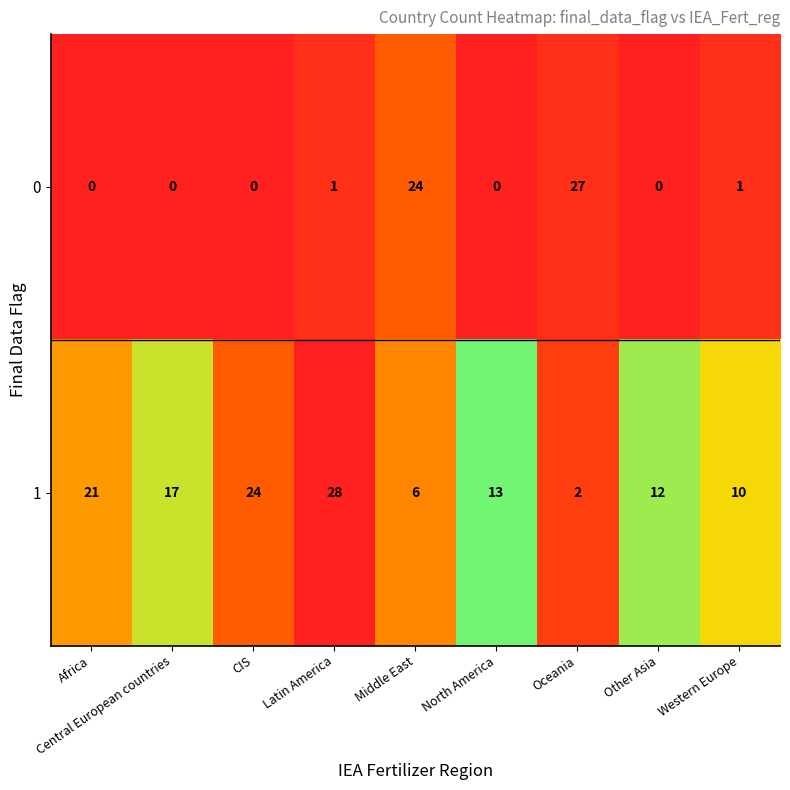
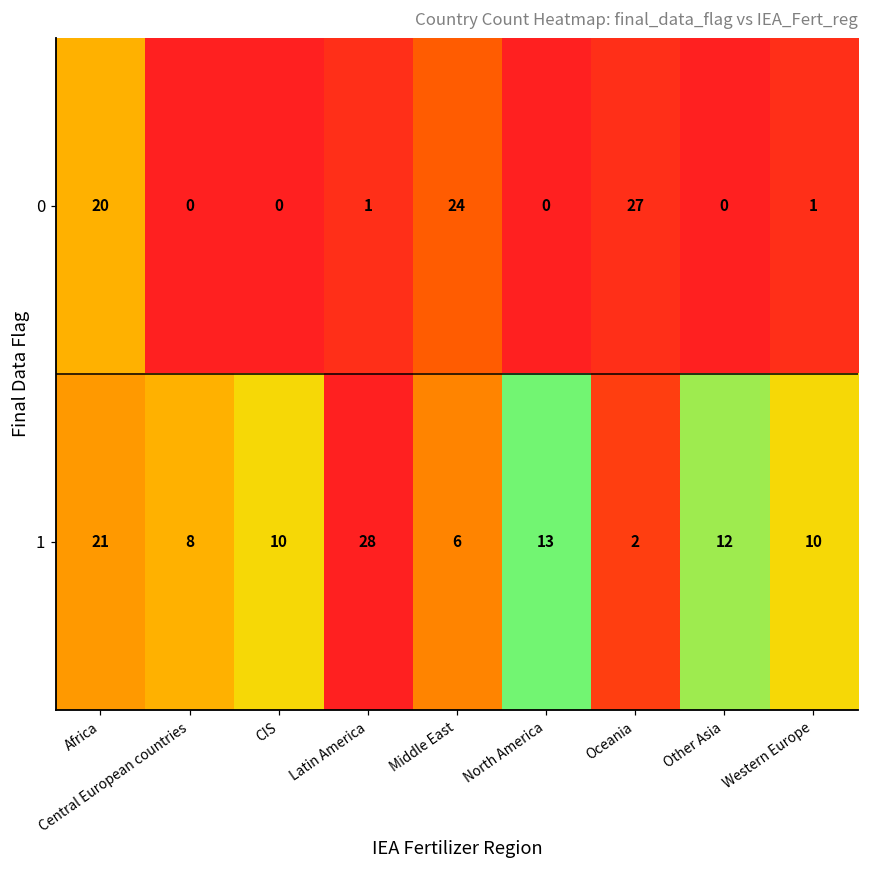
0, Africa: 0 -> 20
1, Central European countries: 17 -> 8
1, CIS: 24 -> 10
